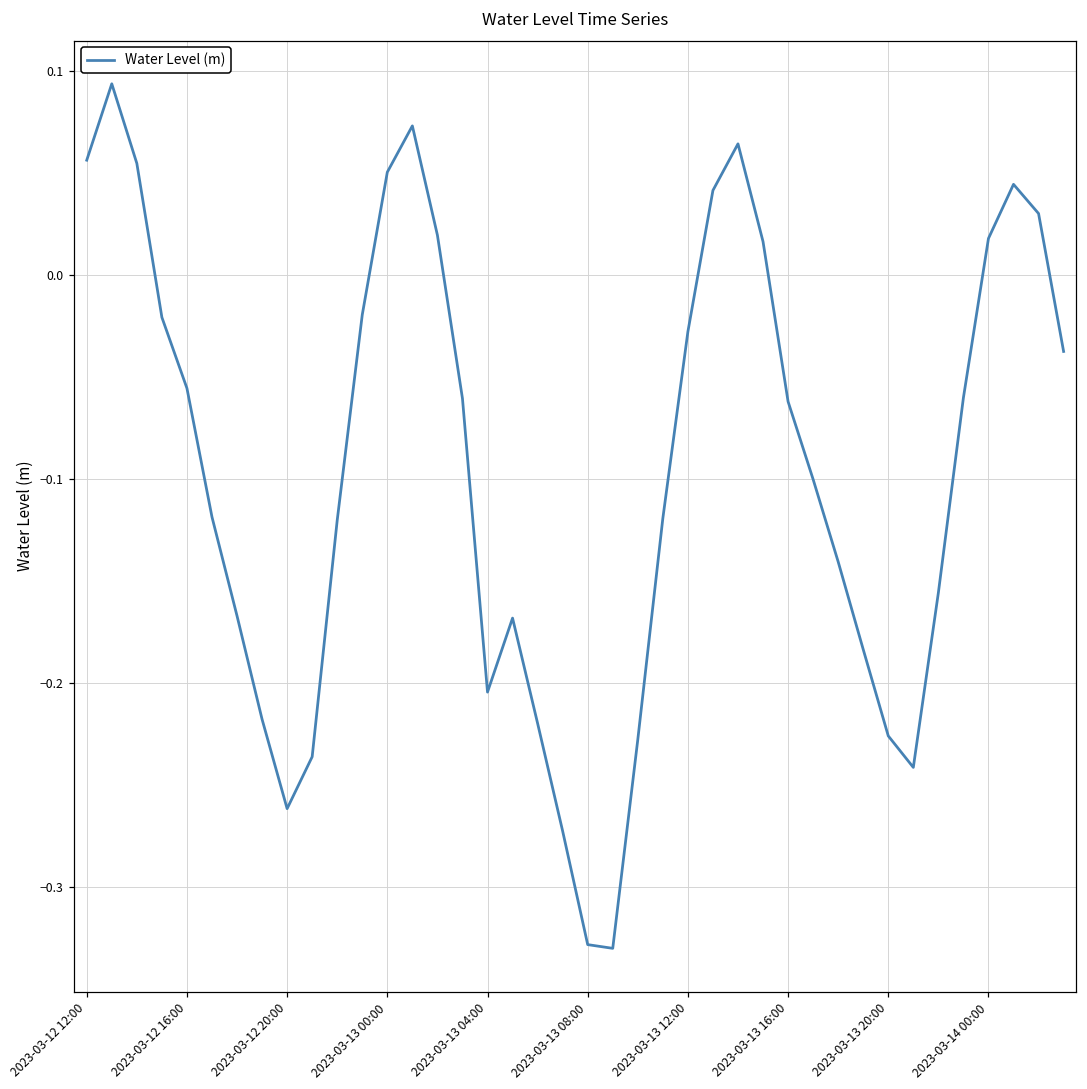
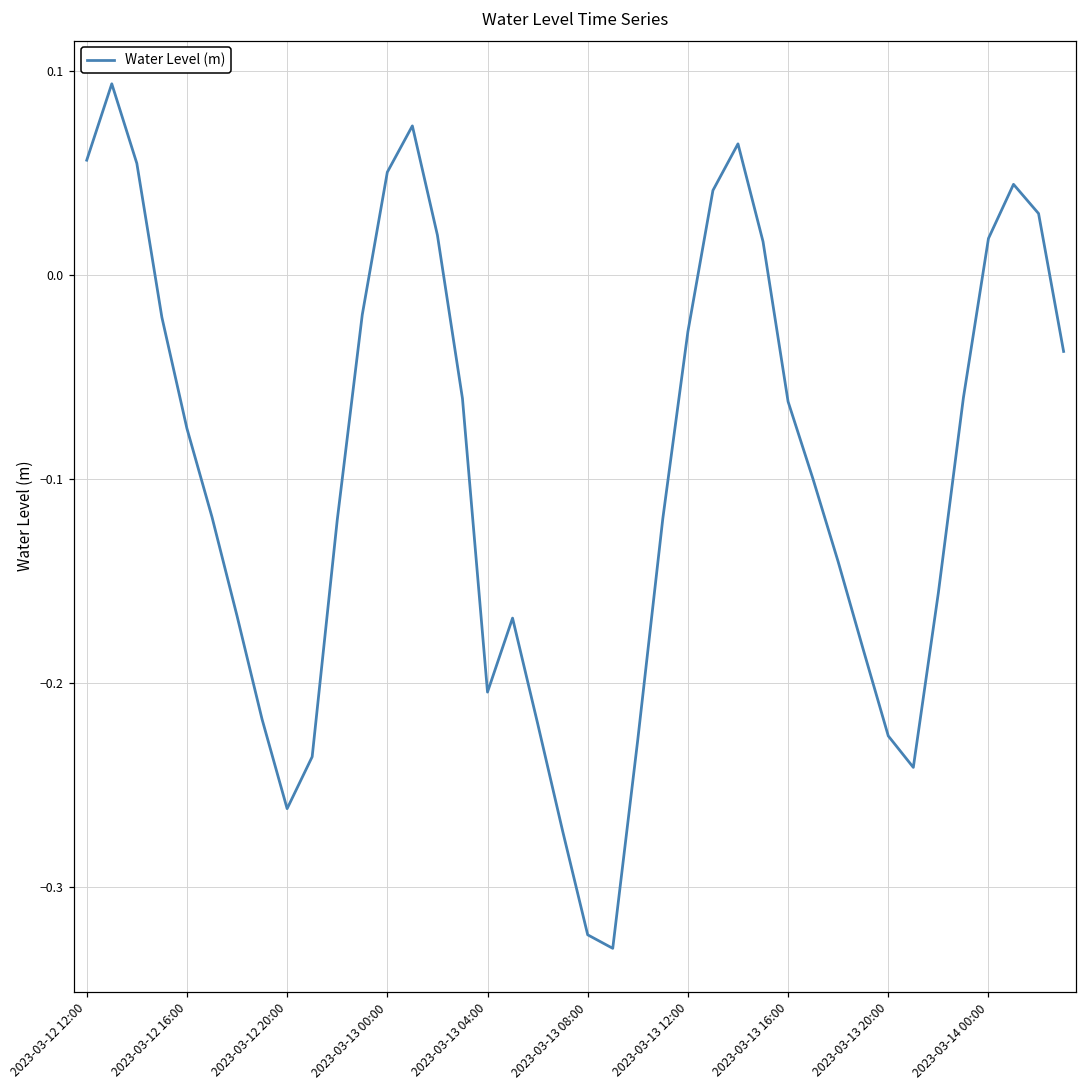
2023-03-12 16:00: -0.055 -> -0.075
2023-03-13 08:00: -0.328 -> -0.323
